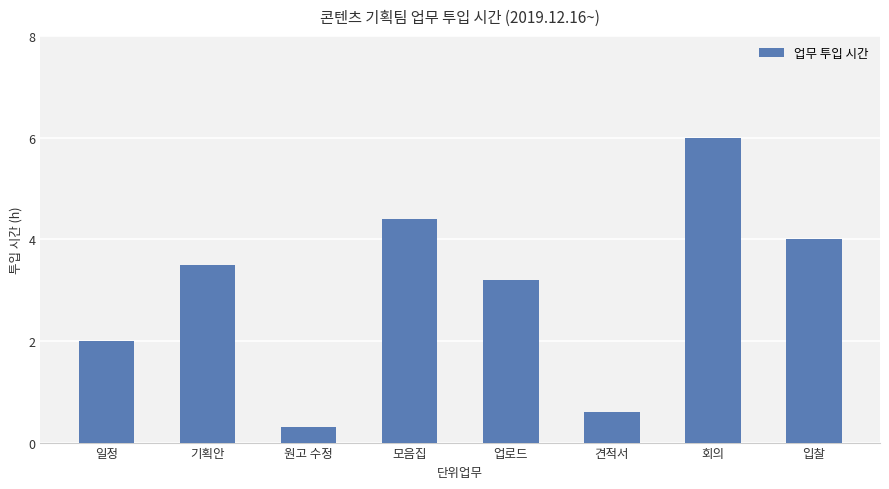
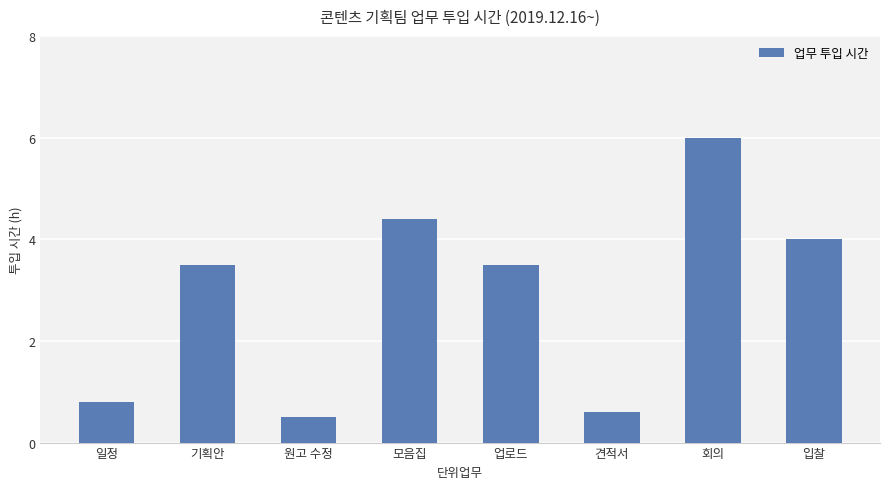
일정: 2.0 -> 0.8
원고 수정: 0.3 -> 0.5
업로드: 3.2 -> 3.5
